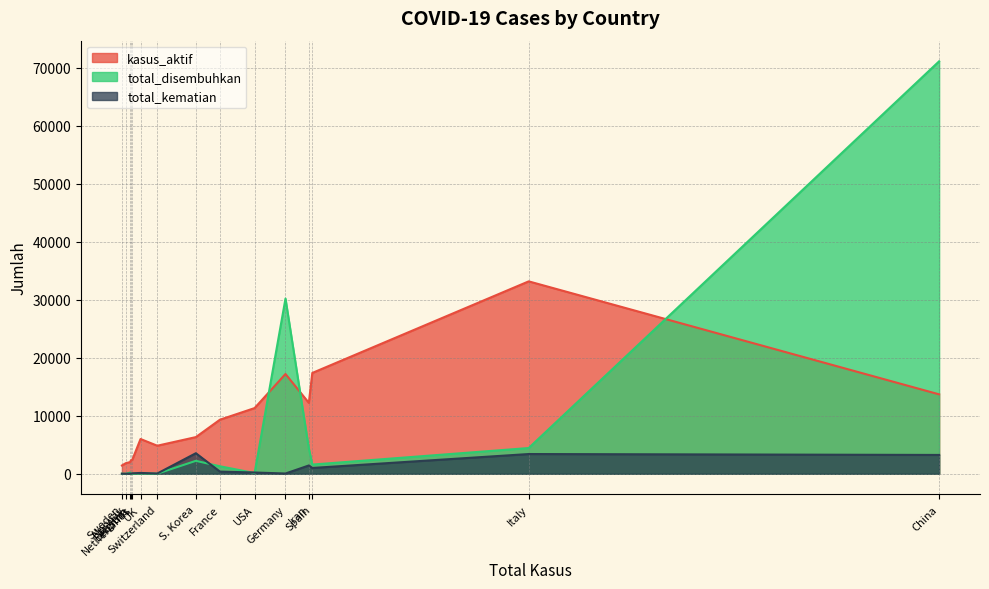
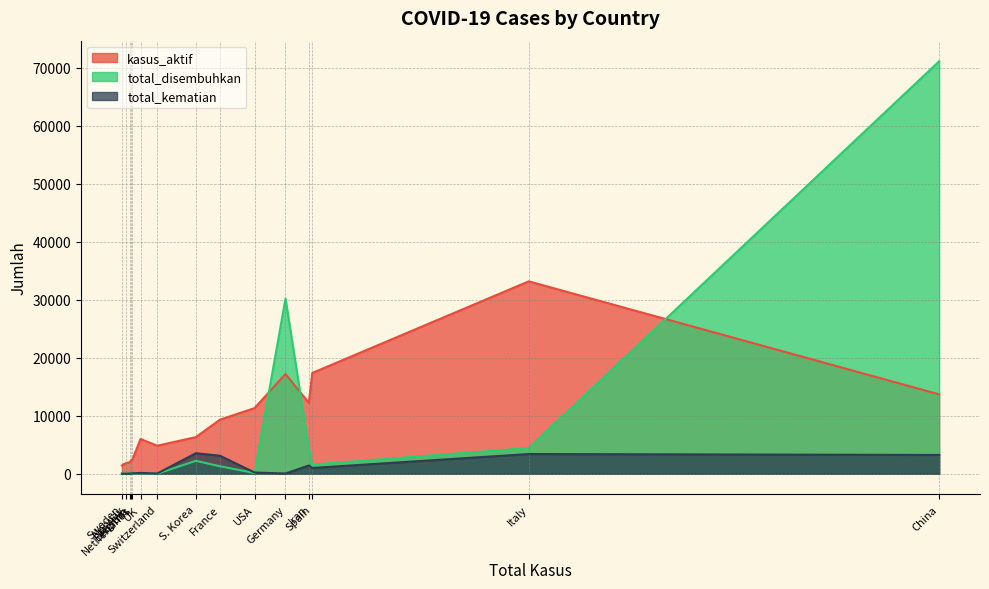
total_kematian, France: 0 -> 3000
